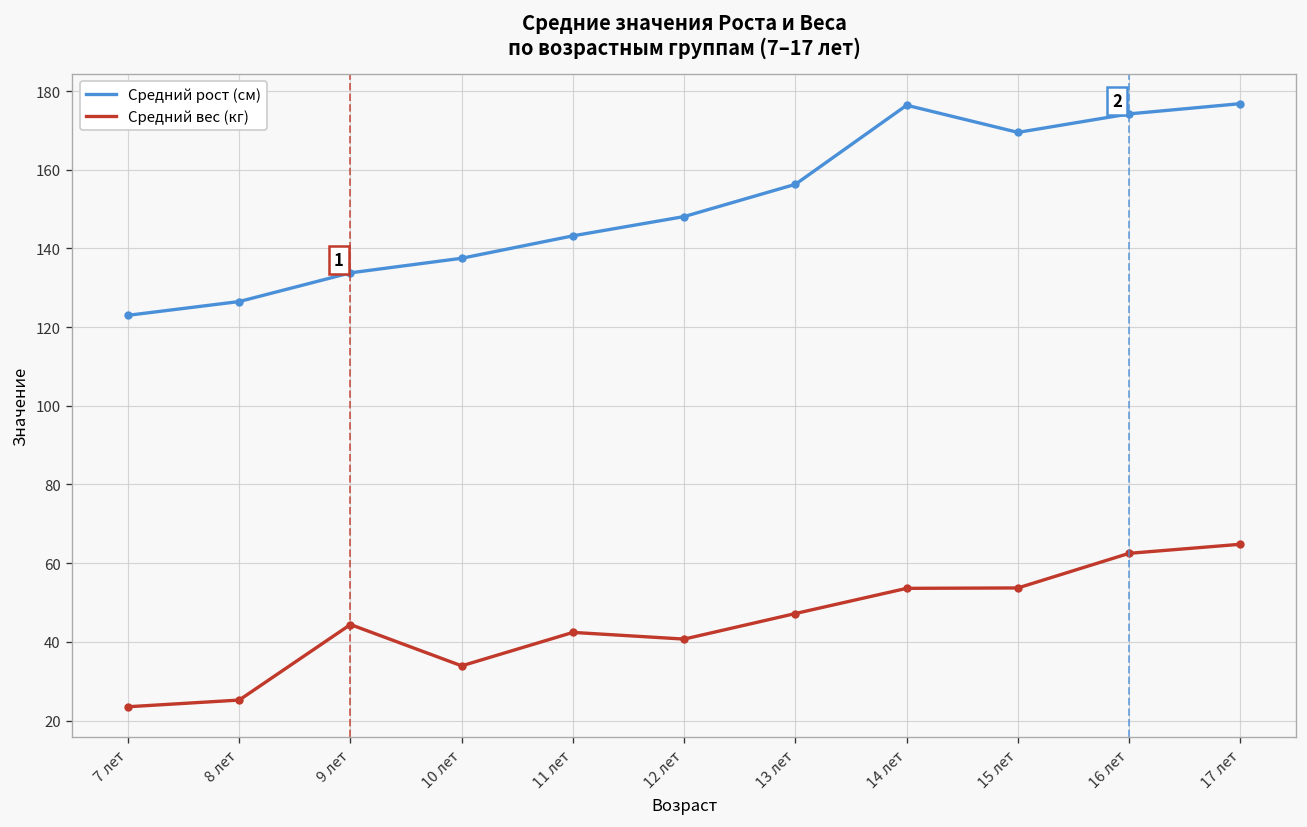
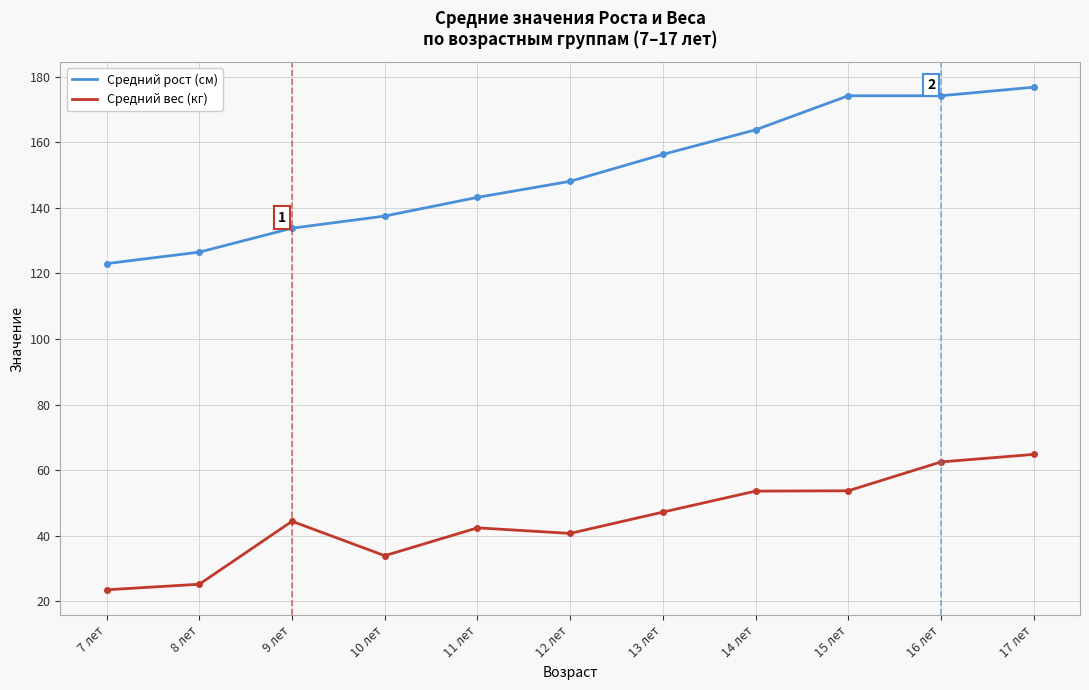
Средний рост (см), 14 лет: 176 -> 164
Средний рост (см), 15 лет: 170 -> 174
